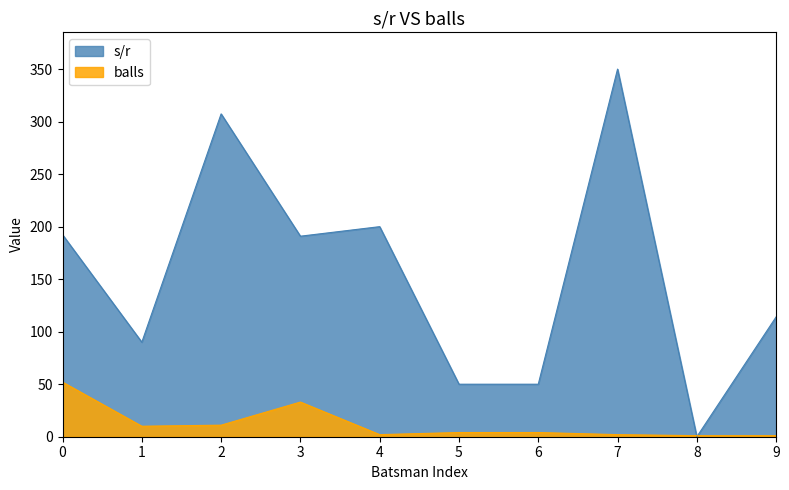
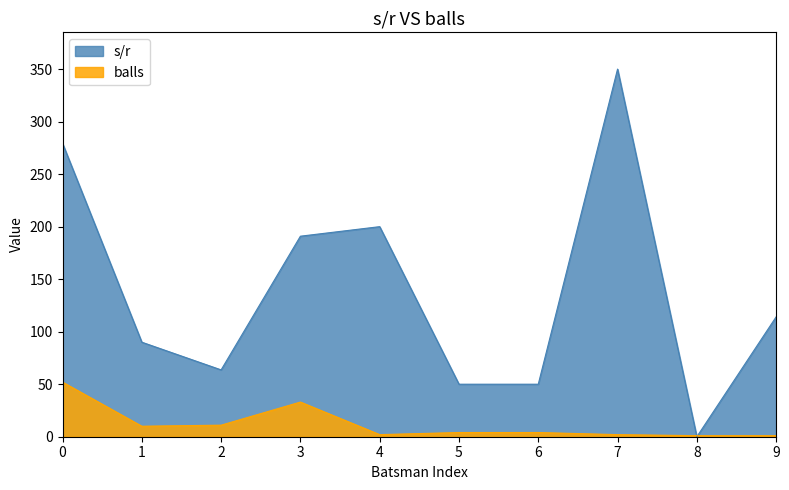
s/r, 0: 192 -> 279
s/r, 2: 307 -> 64
